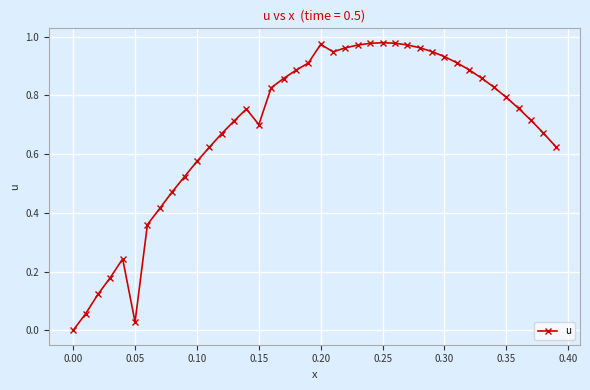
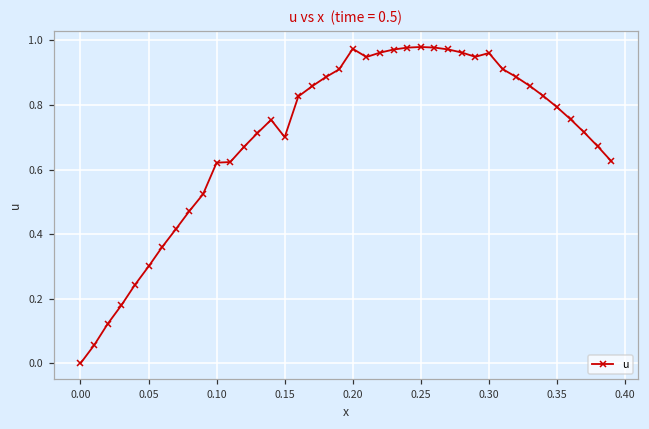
0.05: 0.03 -> 0.30
0.10: 0.58 -> 0.62
0.30: 0.93 -> 0.96
